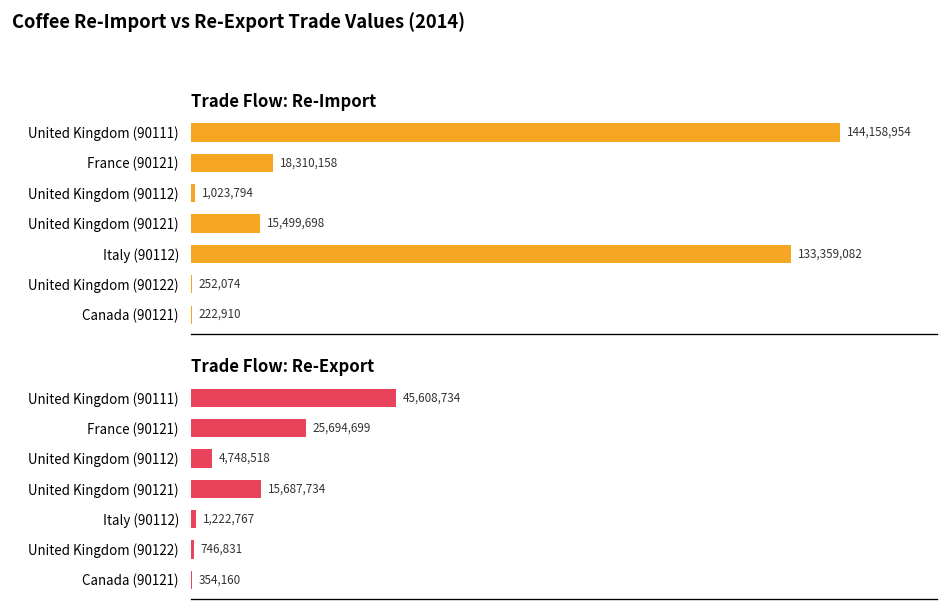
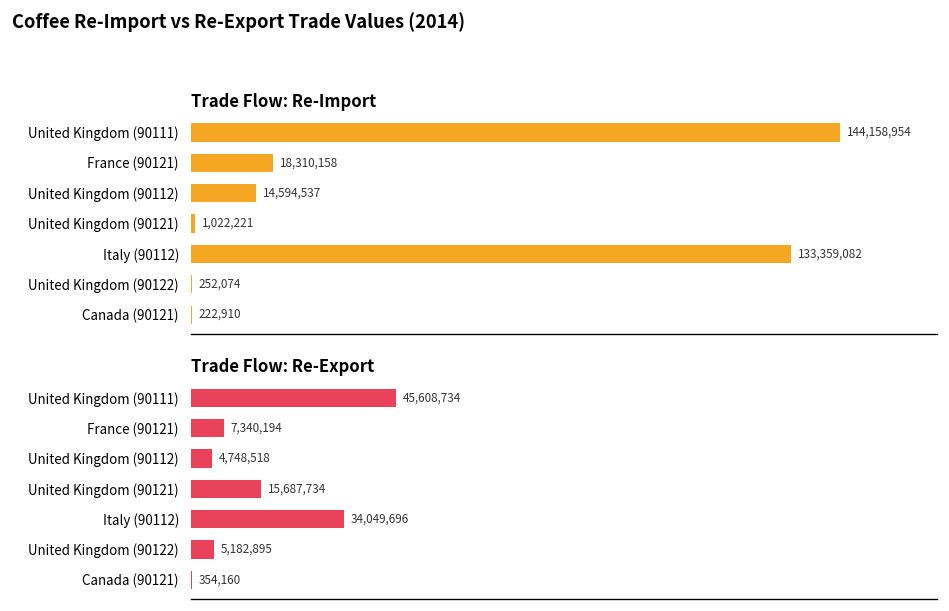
Trade Flow: Re-Import, United Kingdom (90112): 1,023,794 -> 14,594,537
Trade Flow: Re-Import, United Kingdom (90121): 15,499,698 -> 1,022,221
Trade Flow: Re-Export, France (90121): 25,694,699 -> 7,340,194
Trade Flow: Re-Export, Italy (90112): 1,222,767 -> 34,049,696
Trade Flow: Re-Export, United Kingdom (90122): 746,831 -> 5,182,895
